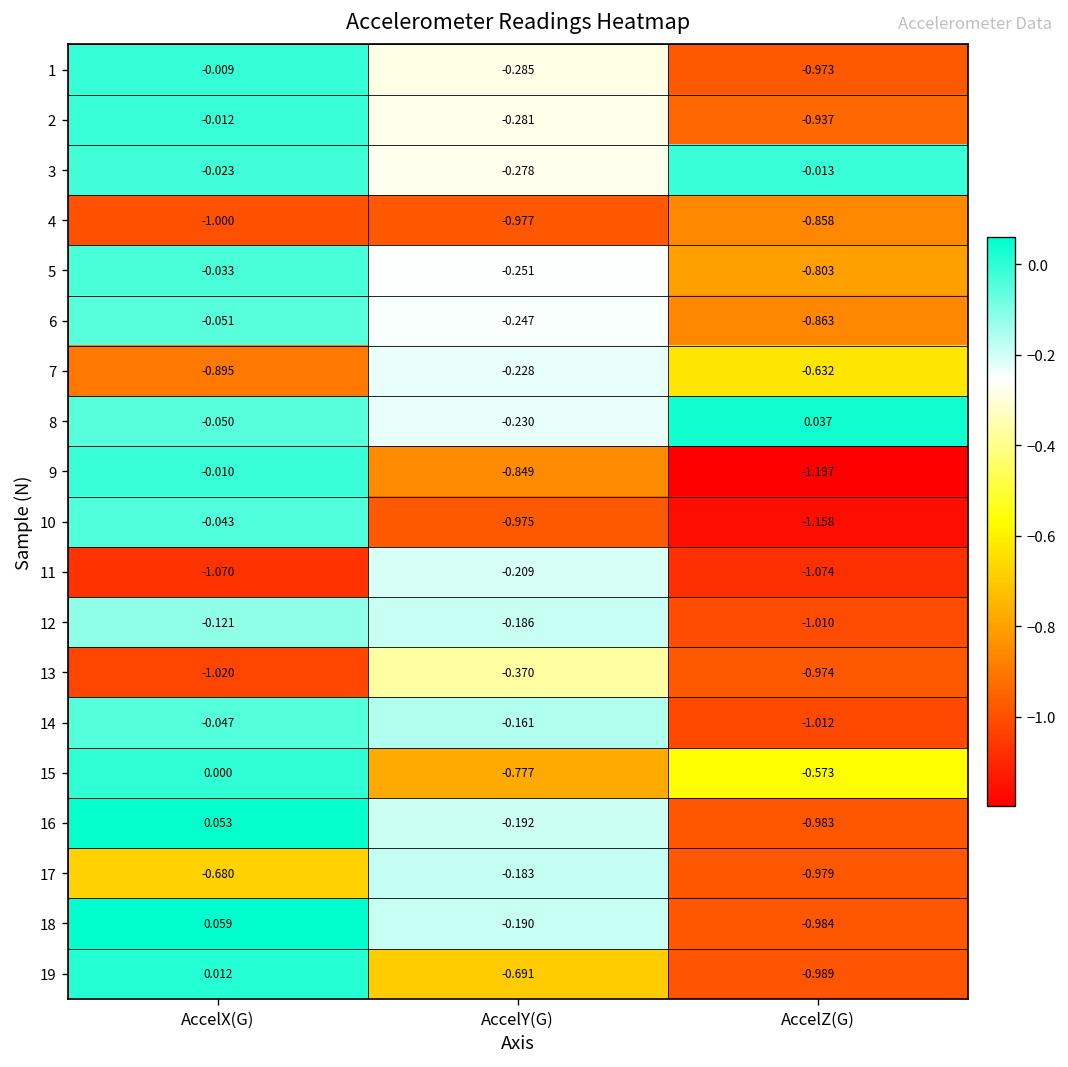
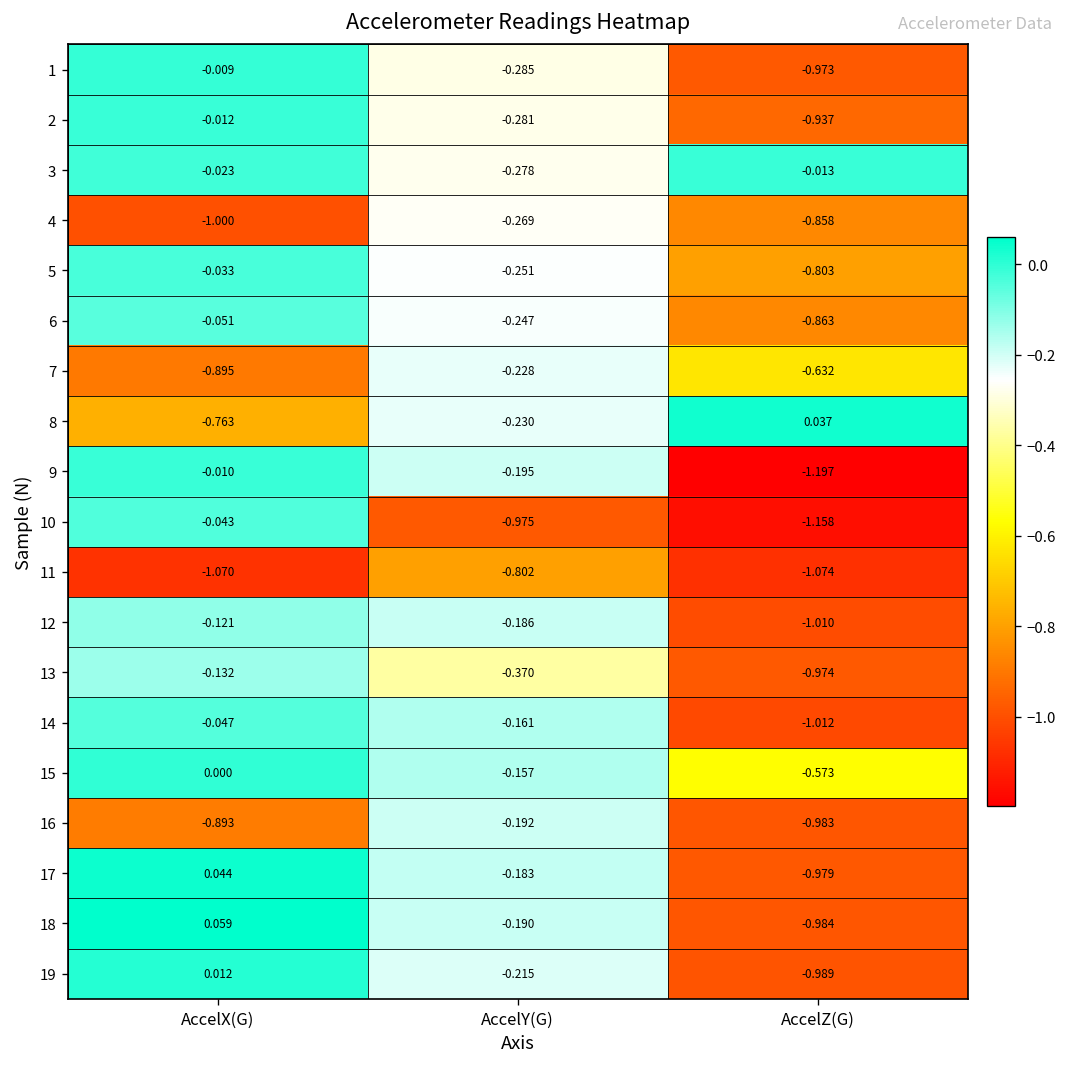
4, AccelY(G): -0.977 -> -0.269
8, AccelX(G): -0.050 -> -0.763
9, AccelY(G): -0.849 -> -0.195
11, AccelY(G): -0.209 -> -0.802
13, AccelX(G): -1.020 -> -0.132
15, AccelY(G): -0.777 -> -0.157
16, AccelX(G): 0.053 -> -0.893
17, AccelX(G): -0.680 -> 0.044
19, AccelY(G): -0.691 -> -0.215
